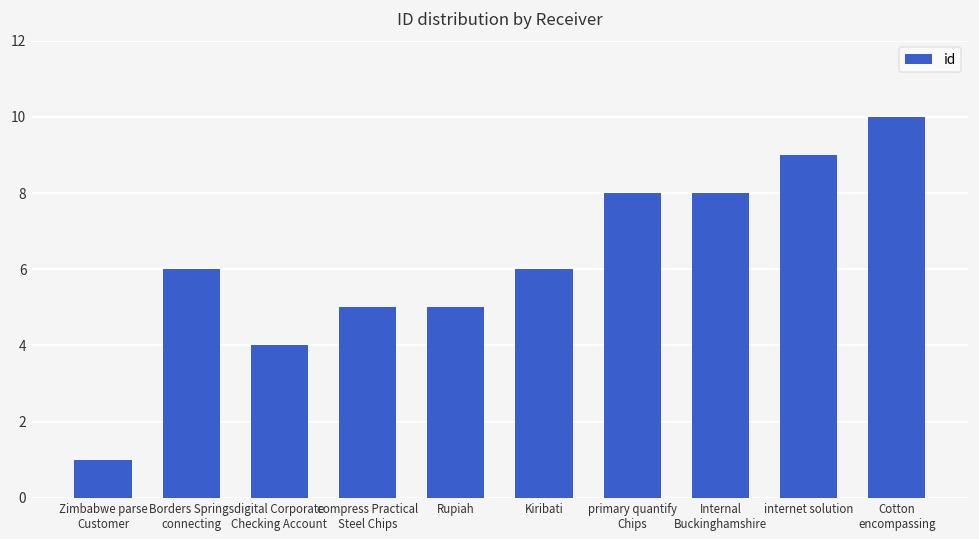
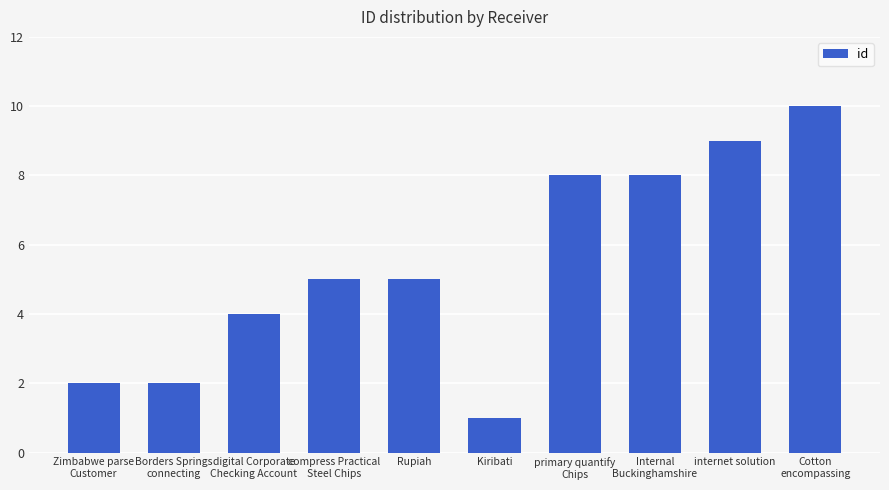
Zimbabwe parse Customer: 1 -> 2
Borders Springs connecting: 6 -> 2
Kiribati: 6 -> 1
